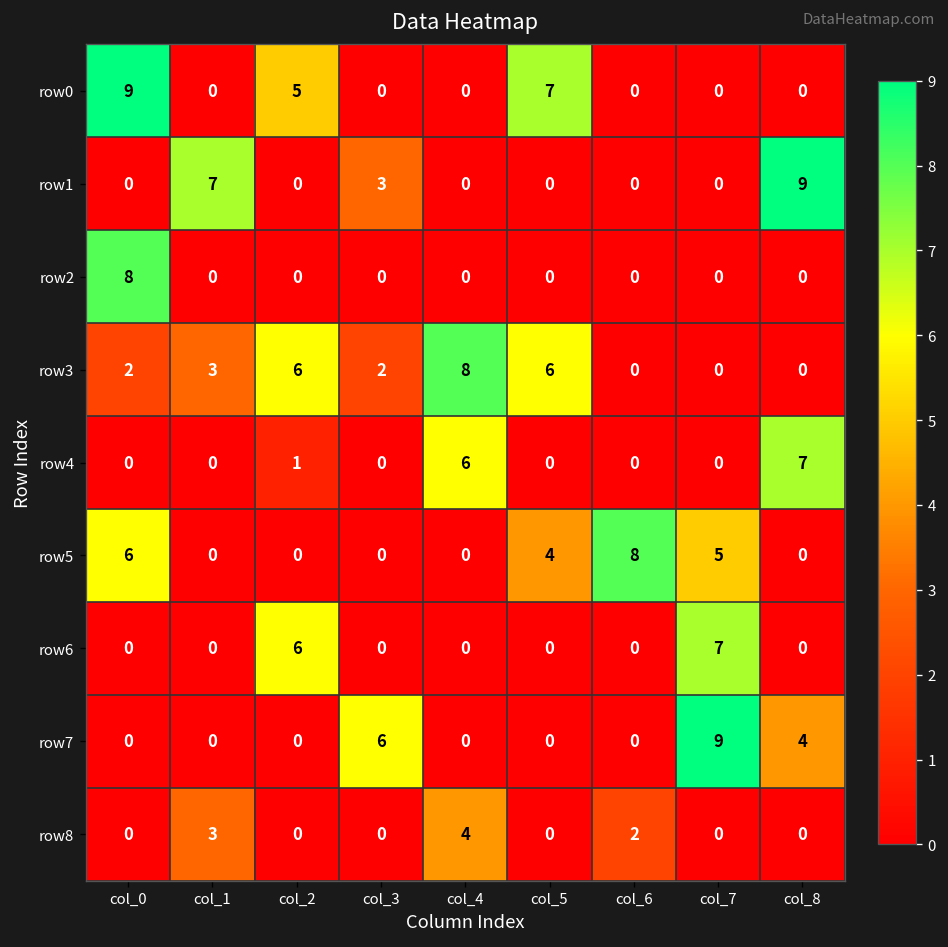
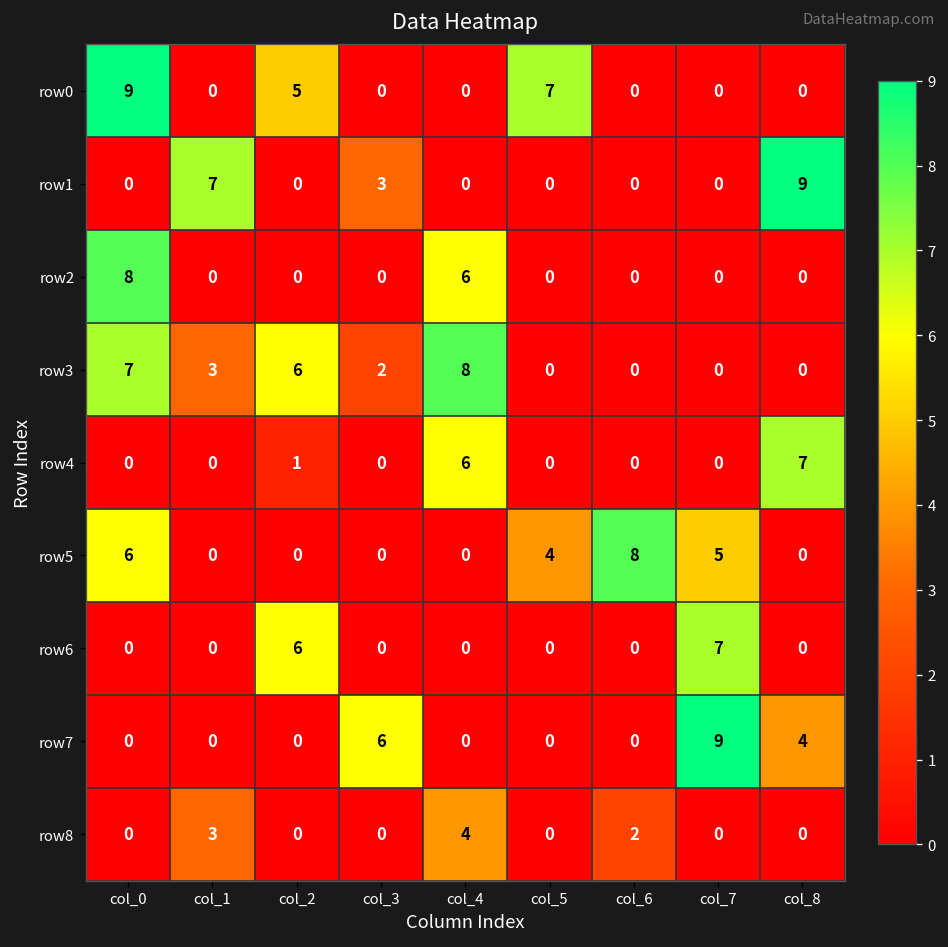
row2, col_4: 0 -> 6
row3, col_0: 2 -> 7
row3, col_5: 6 -> 0
